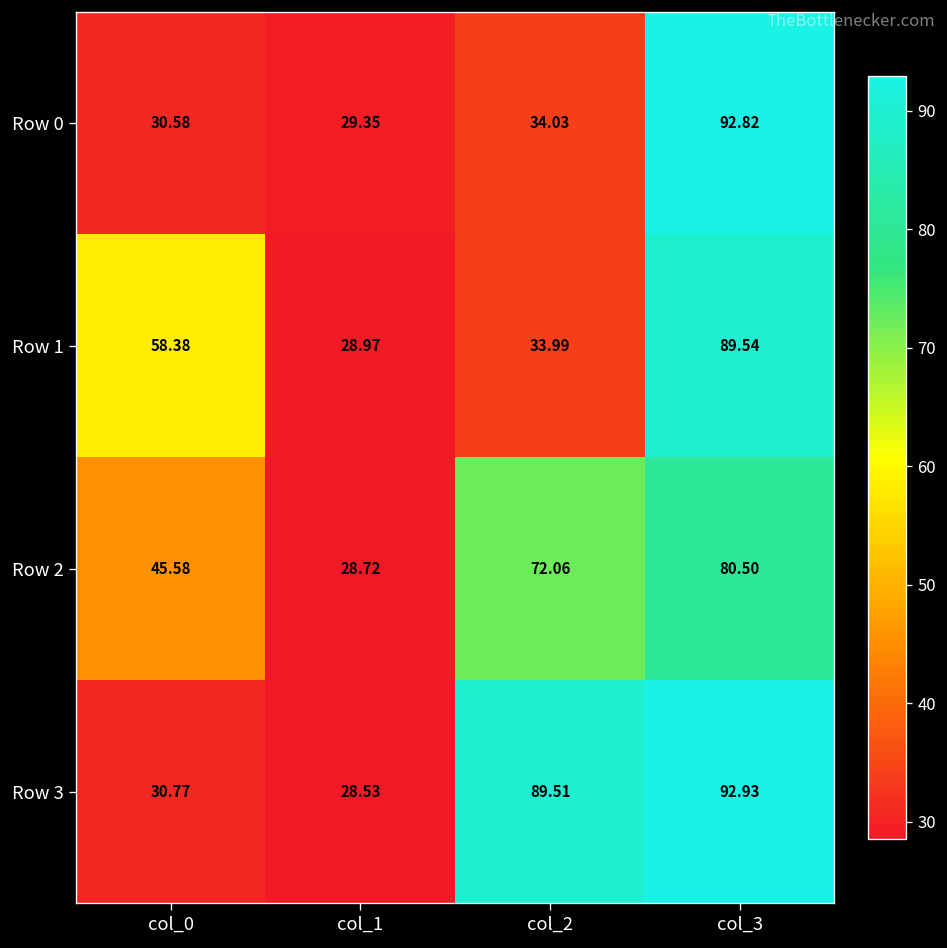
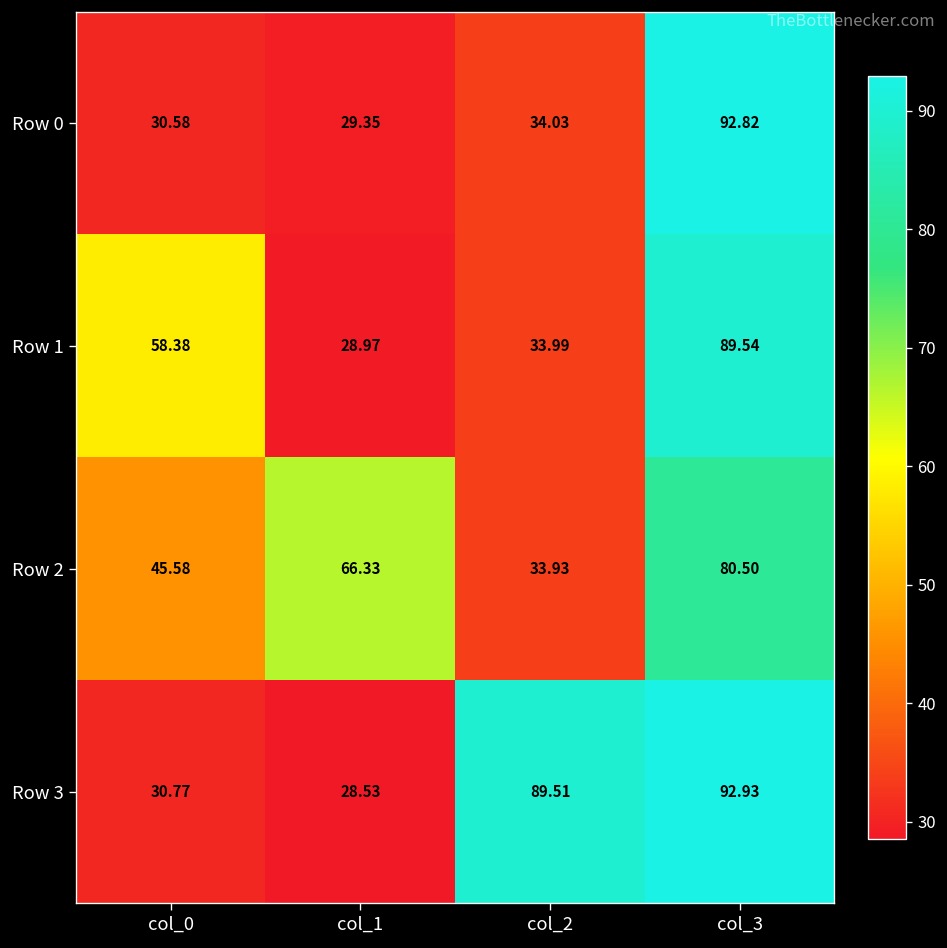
Row 2, col_1: 28.72 -> 66.33
Row 2, col_2: 72.06 -> 33.93
